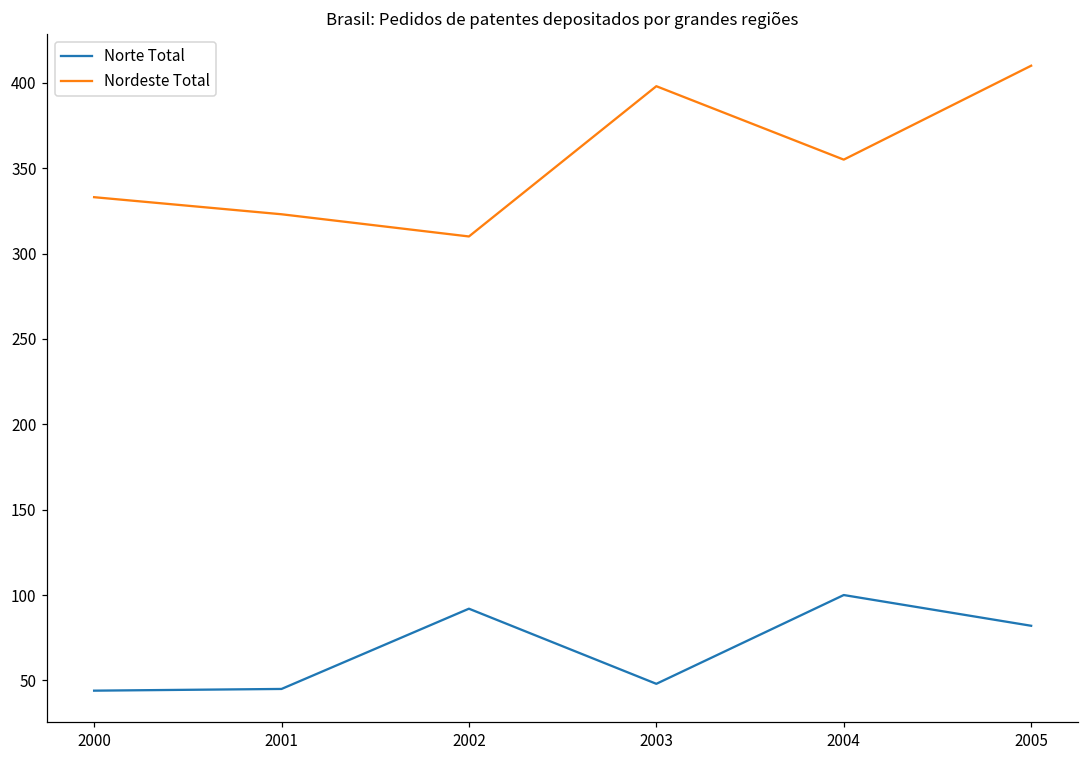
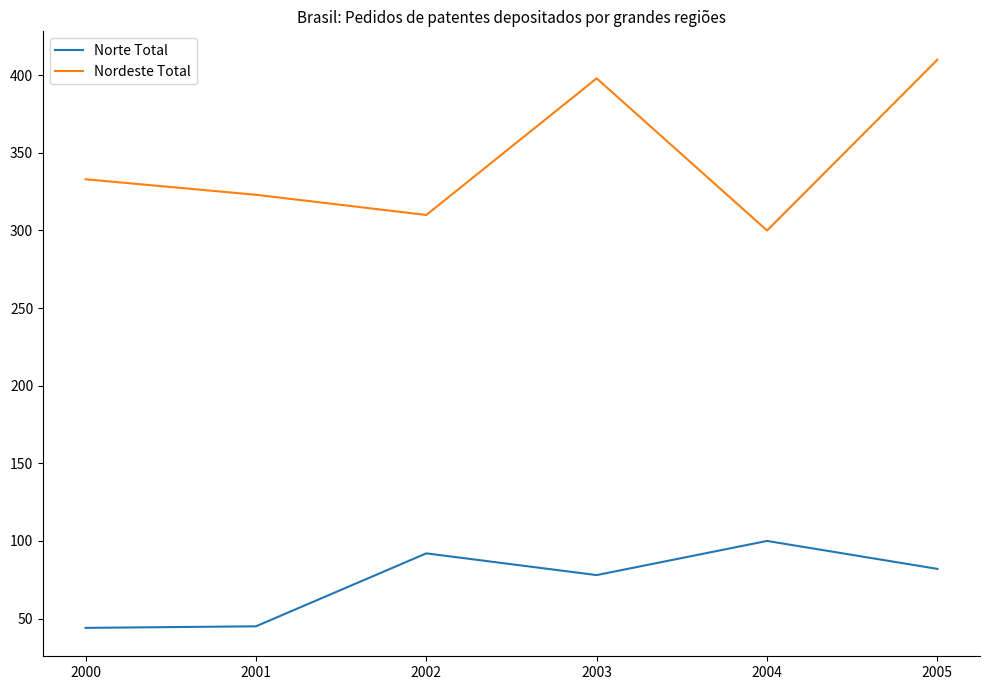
Norte Total, 2003: 48 -> 78
Nordeste Total, 2004: 355 -> 300
